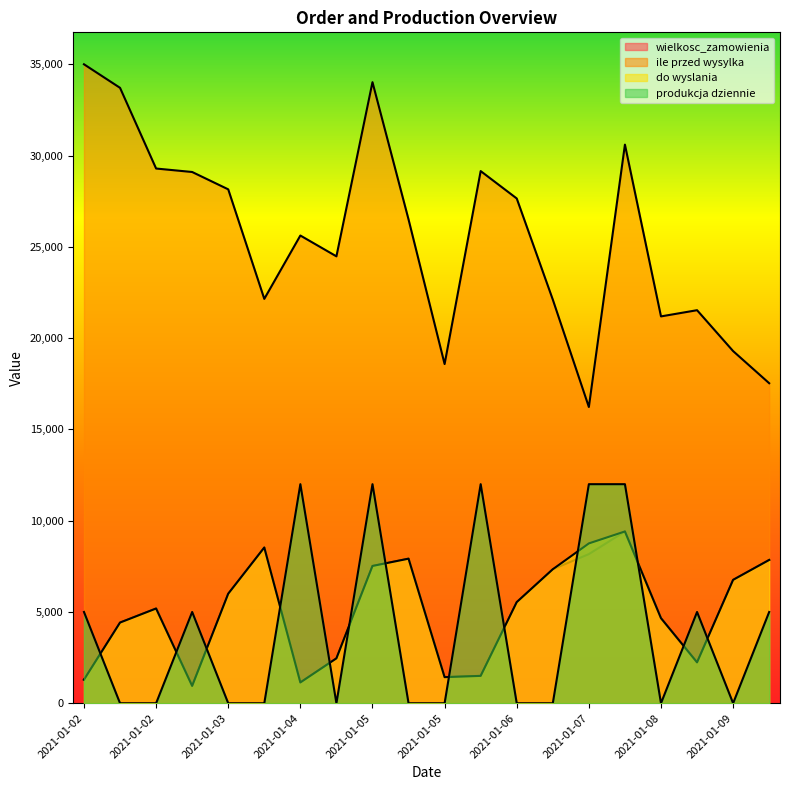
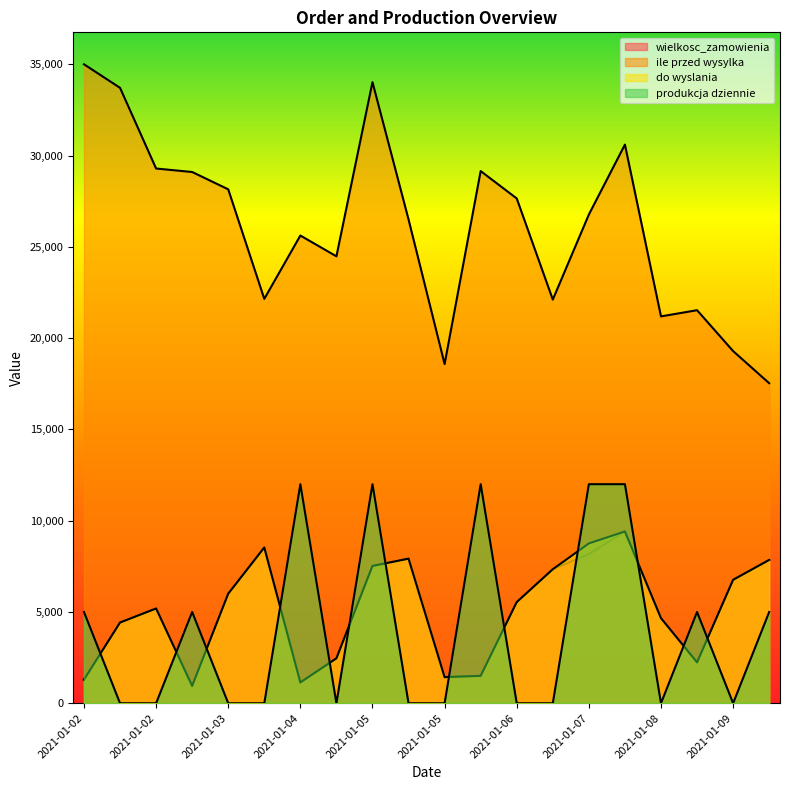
ile przed wysylka, 2021-01-07: 16,200 -> 26,800
